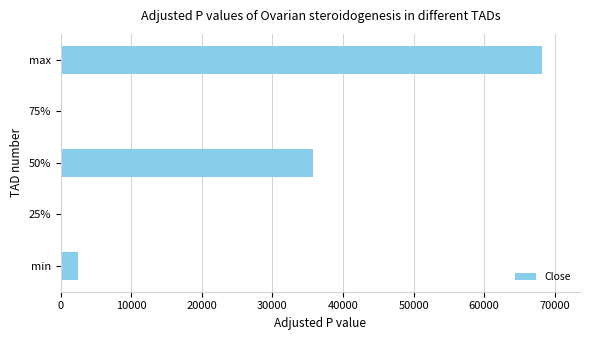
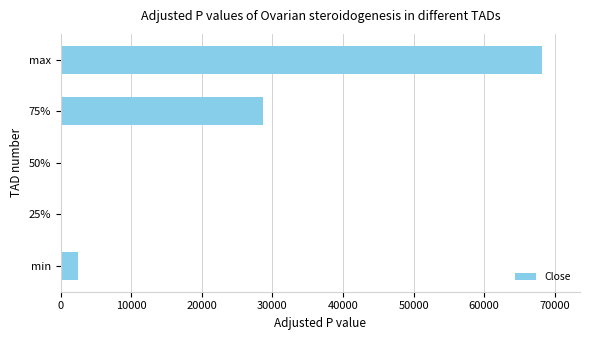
75%: 0 -> 29000
50%: 36000 -> 0
